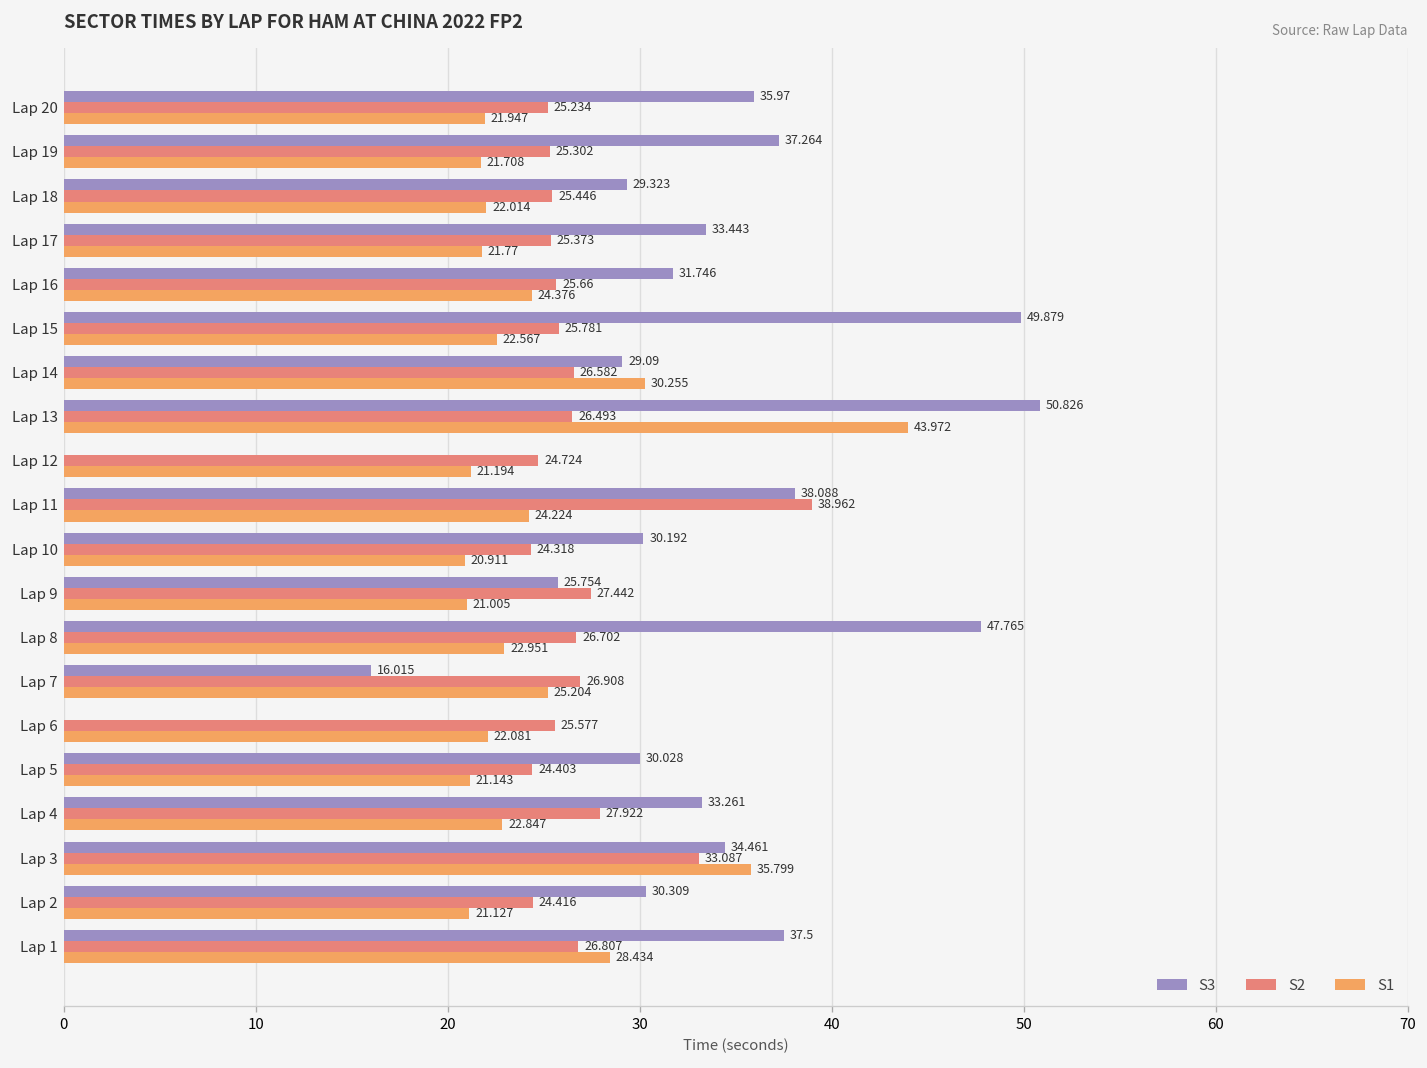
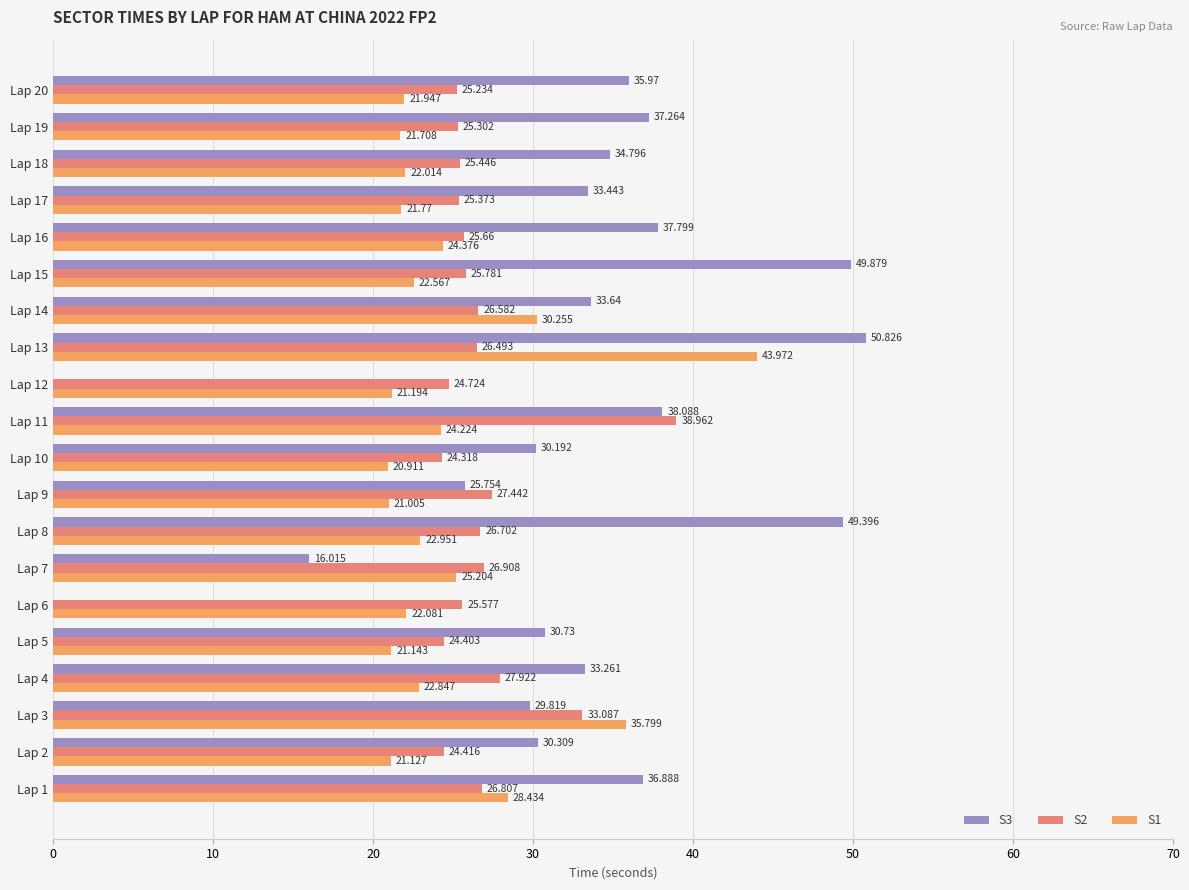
S3, Lap 18: 29.323 -> 34.796
S3, Lap 16: 31.746 -> 37.799
S3, Lap 14: 29.09 -> 33.64
S3, Lap 8: 47.765 -> 49.396
S3, Lap 5: 30.028 -> 30.73
S3, Lap 3: 34.461 -> 29.819
S3, Lap 1: 37.5 -> 36.888
